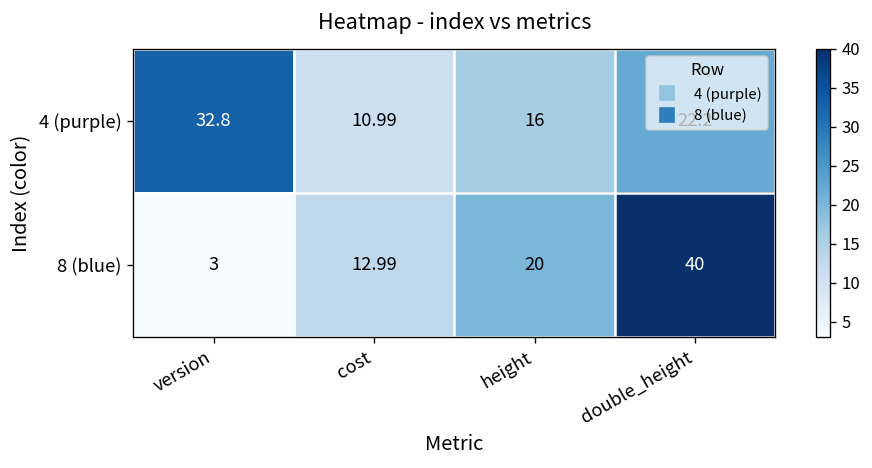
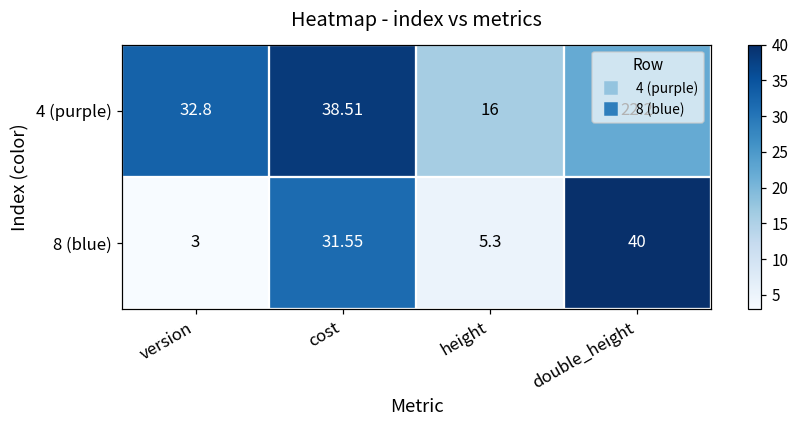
4 (purple), cost: 10.99 -> 38.51
8 (blue), cost: 12.99 -> 31.55
8 (blue), height: 20 -> 5.3
